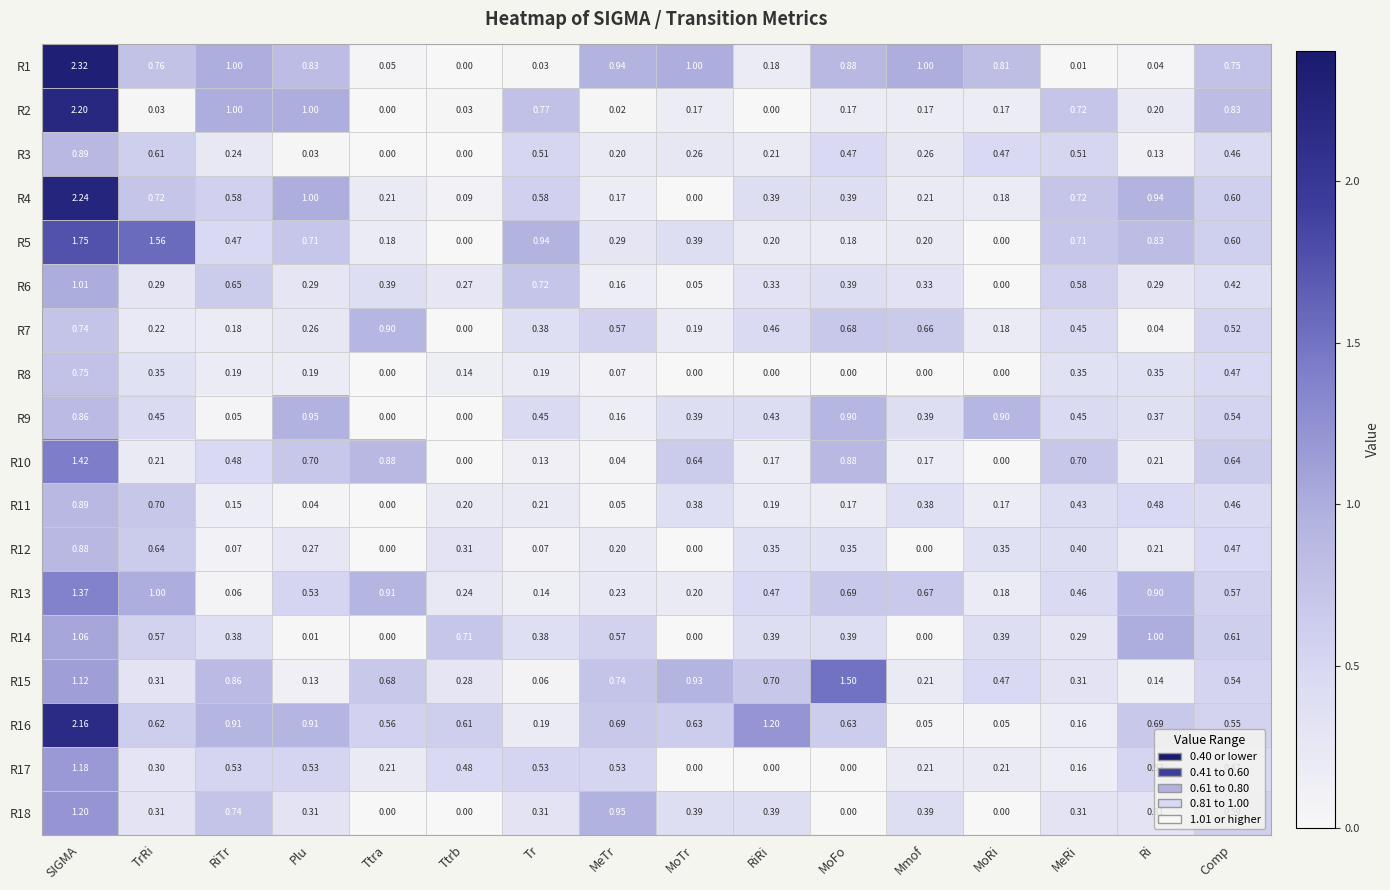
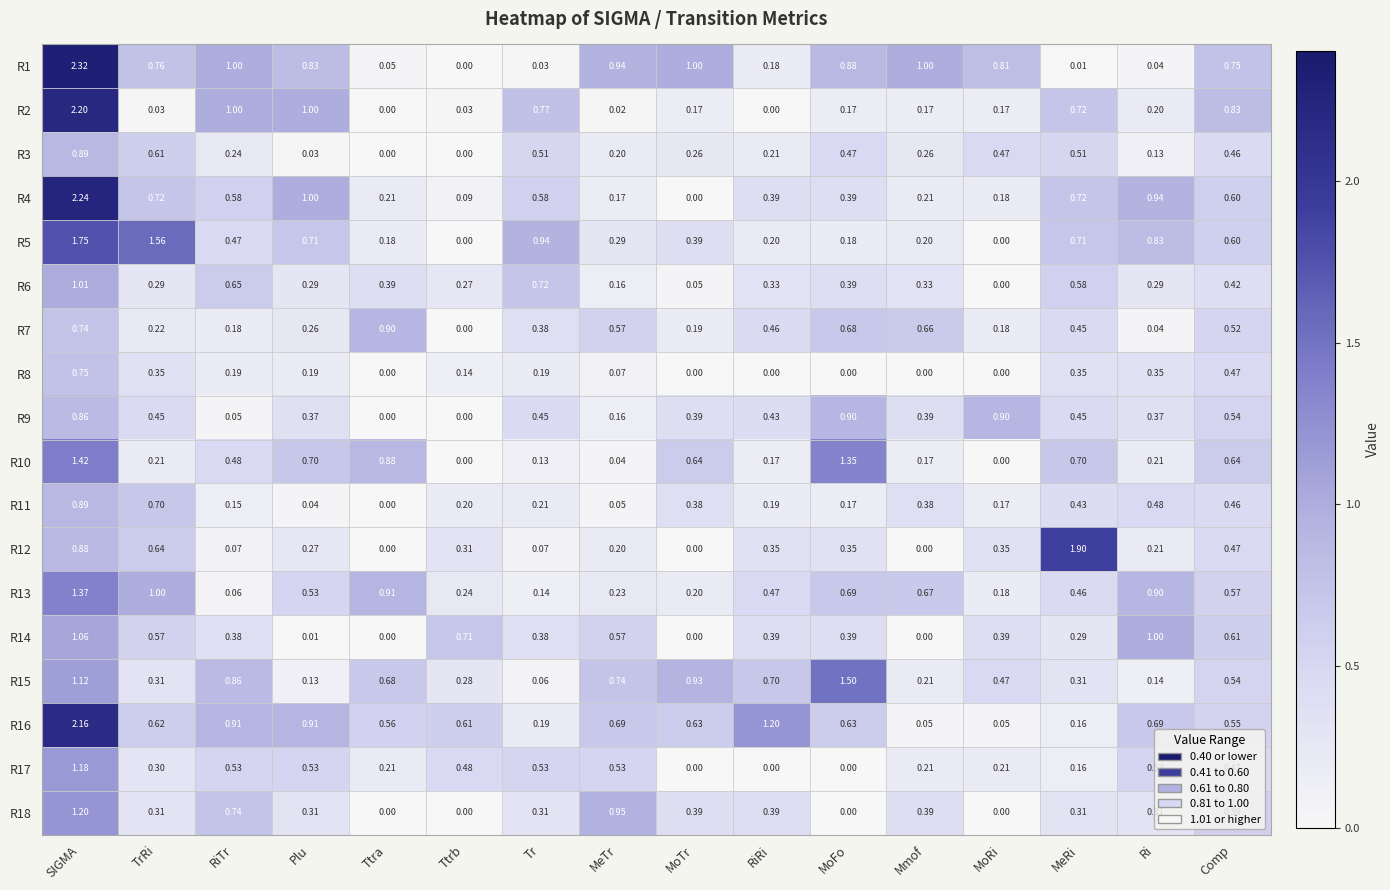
R9, Plu: 0.95 -> 0.37
R10, MoFo: 0.88 -> 1.35
R12, MeRi: 0.40 -> 1.90
